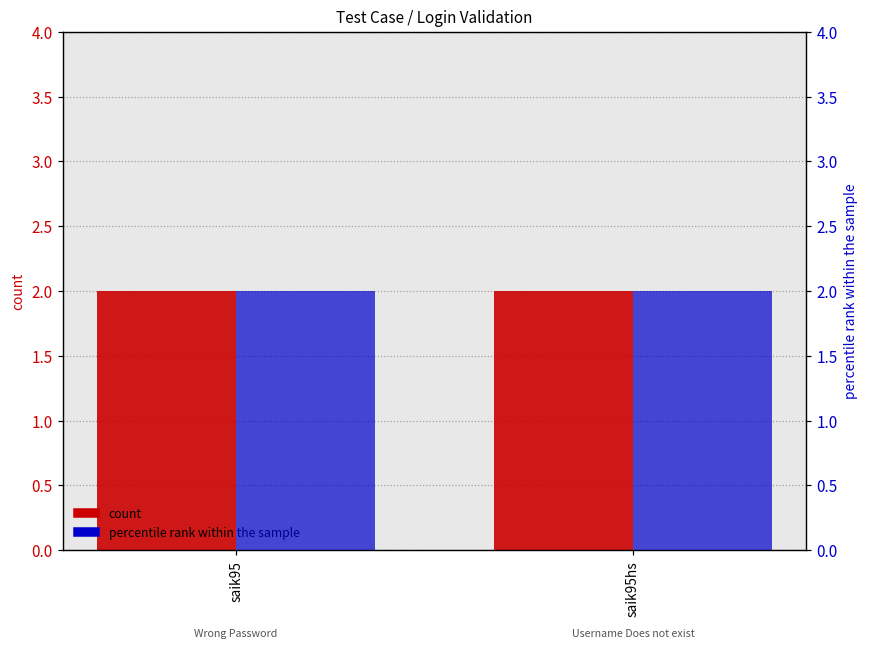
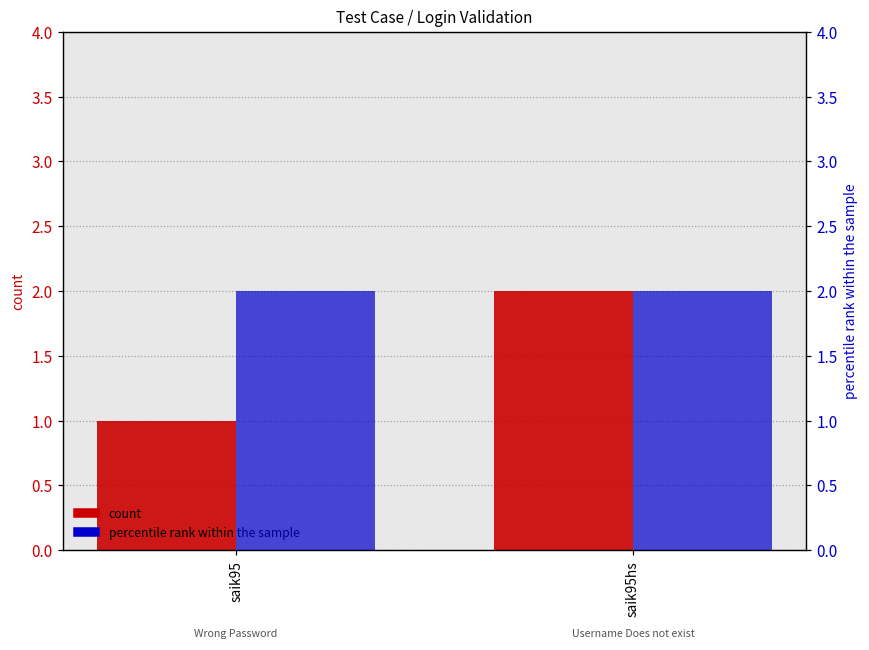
count, saik95: 2 -> 1
